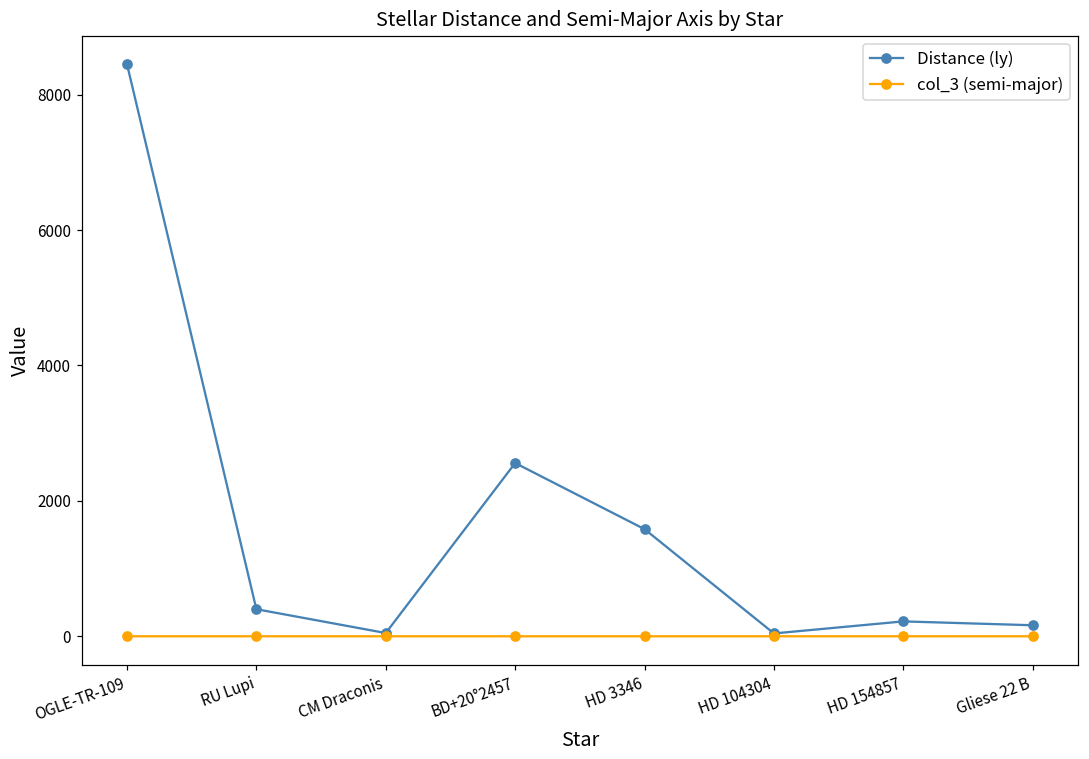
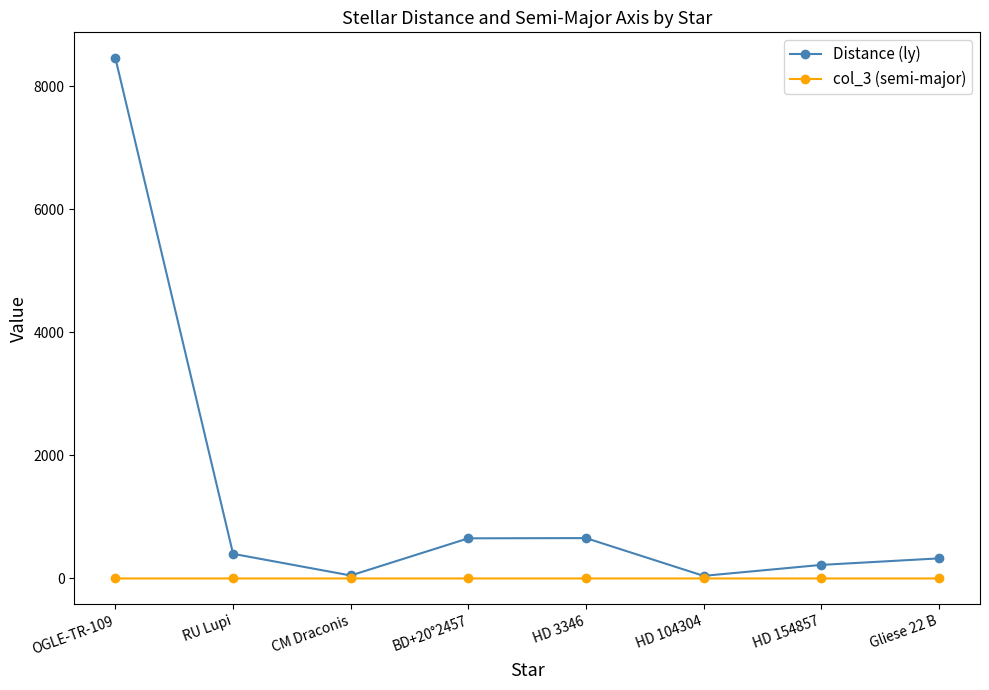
Distance (ly), BD+20°2457: 2600 -> 700
Distance (ly), HD 3346: 1600 -> 700
Distance (ly), Gliese 22 B: 200 -> 300
